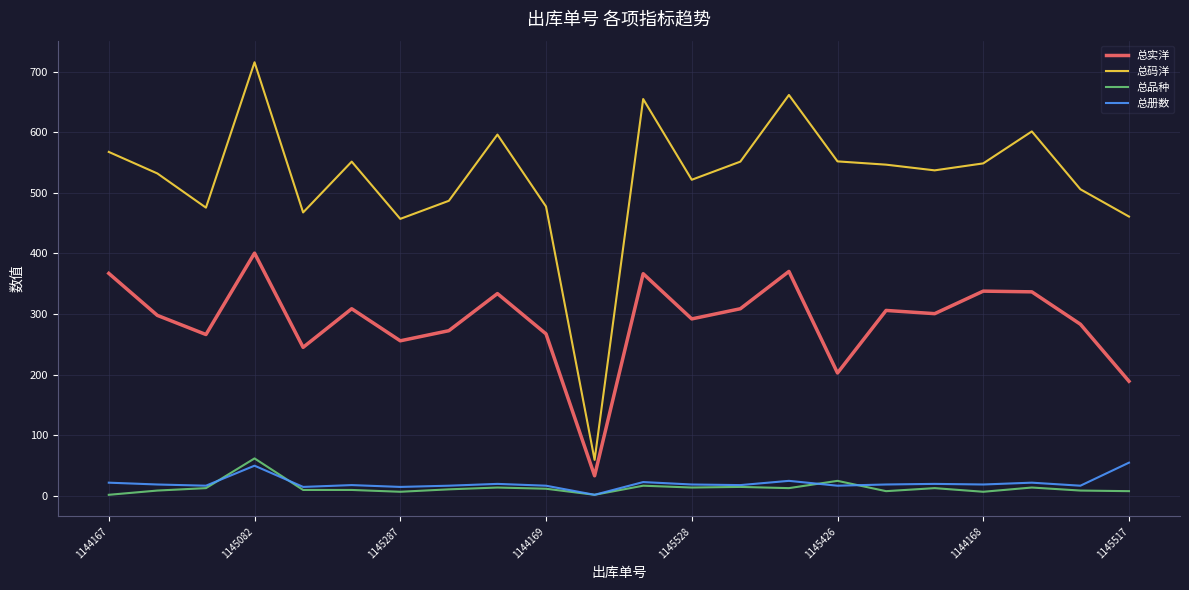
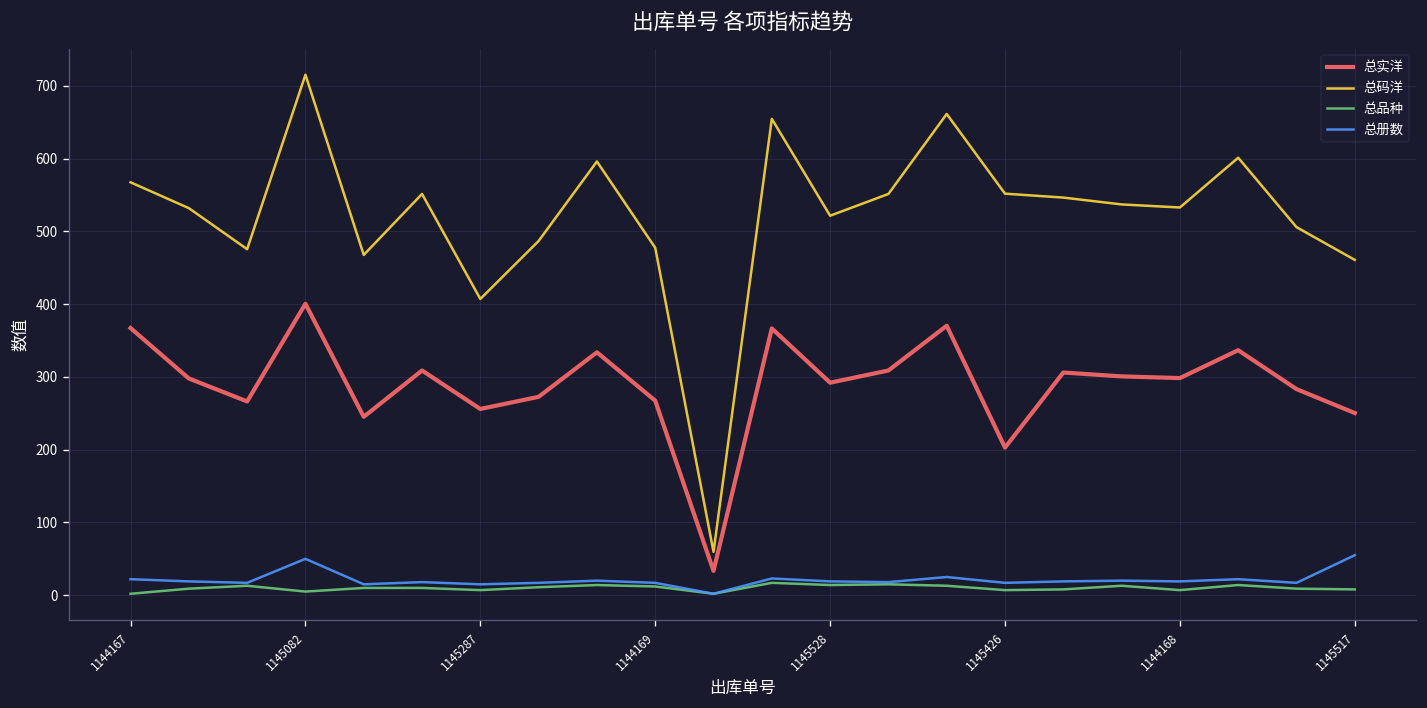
总品种, 1145082: 60 -> 10
总码洋, 1145287: 460 -> 410
总品种, 1145426: 30 -> 10
总实洋, 1144168: 340 -> 300
总码洋, 1144168: 550 -> 530
总实洋, 1145517: 190 -> 250
